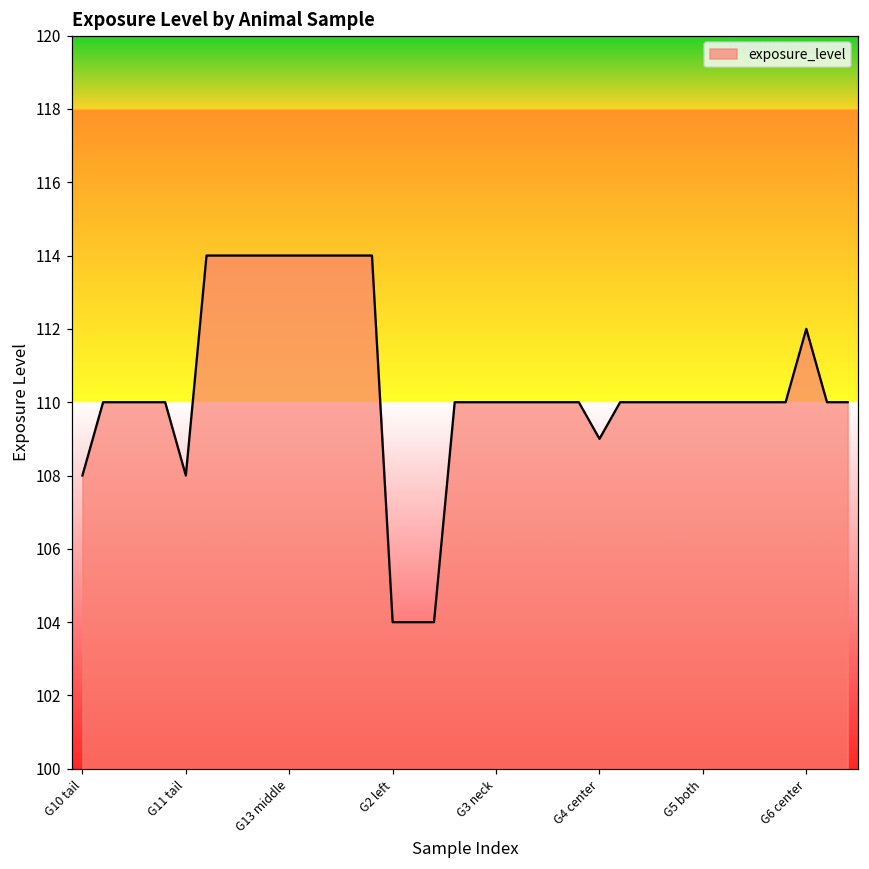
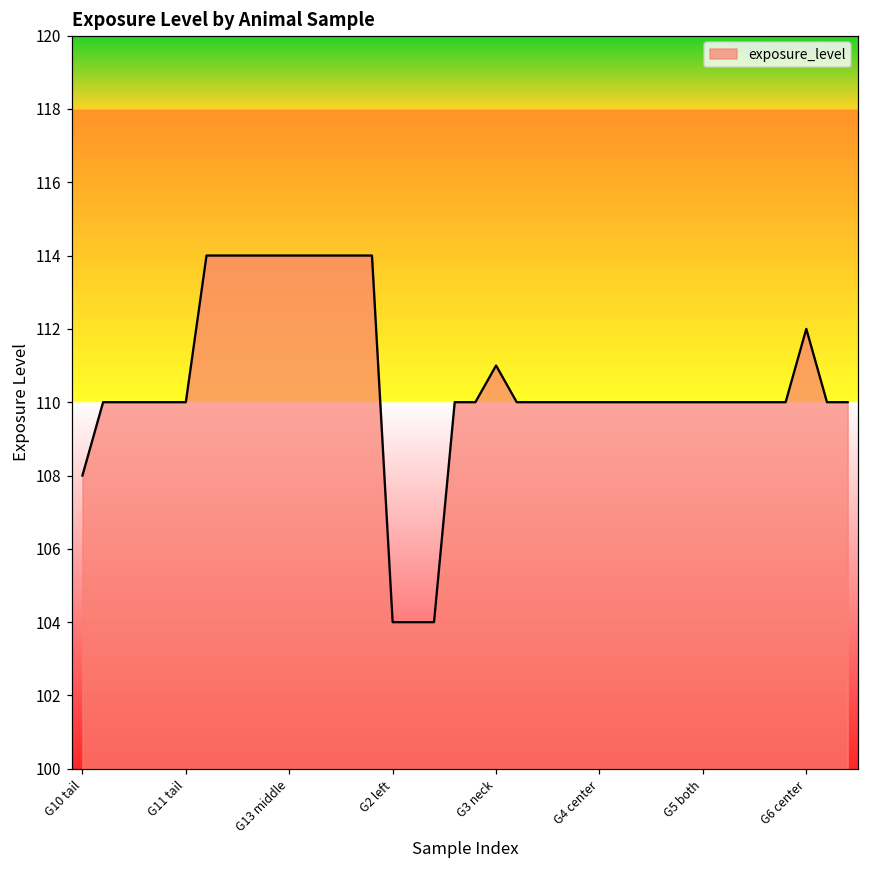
G11 tail: 108 -> 110
G3 neck: 110 -> 111
G4 center: 109 -> 110
